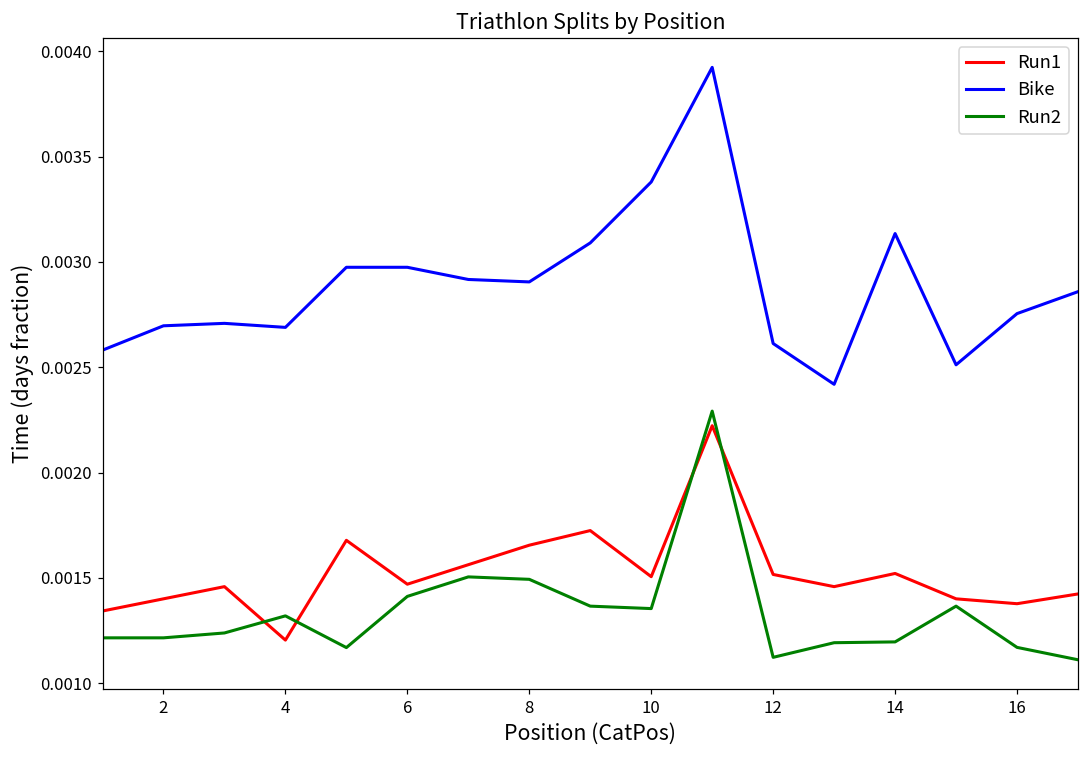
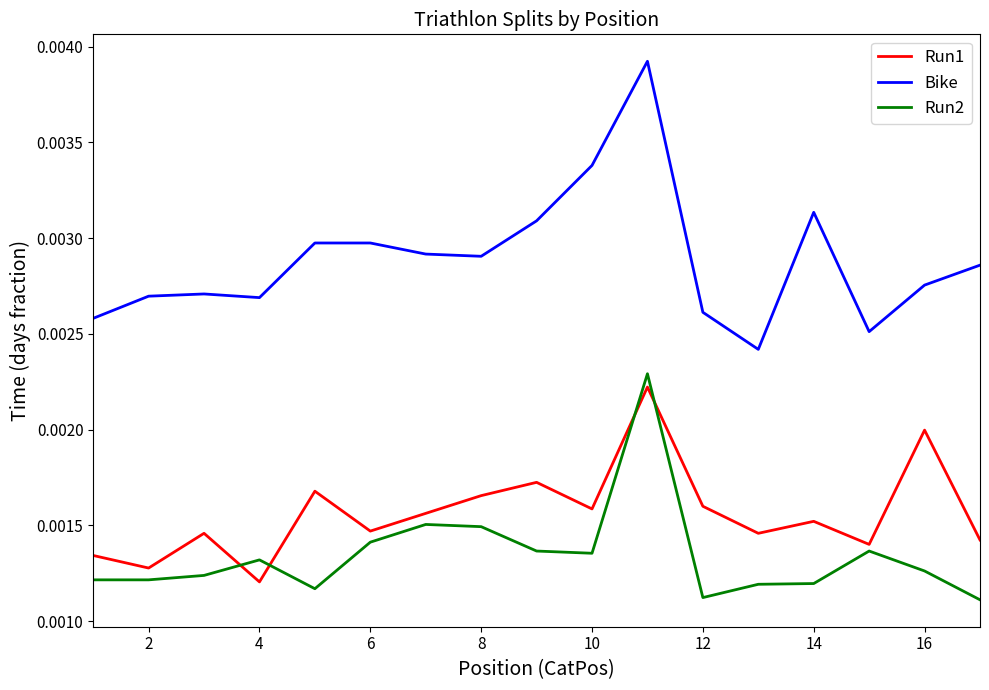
Run1, 2: 0.00140 -> 0.00128
Run1, 10: 0.00151 -> 0.00159
Run1, 12: 0.00152 -> 0.00160
Run1, 16: 0.00138 -> 0.00200
Run2, 16: 0.00117 -> 0.00126
